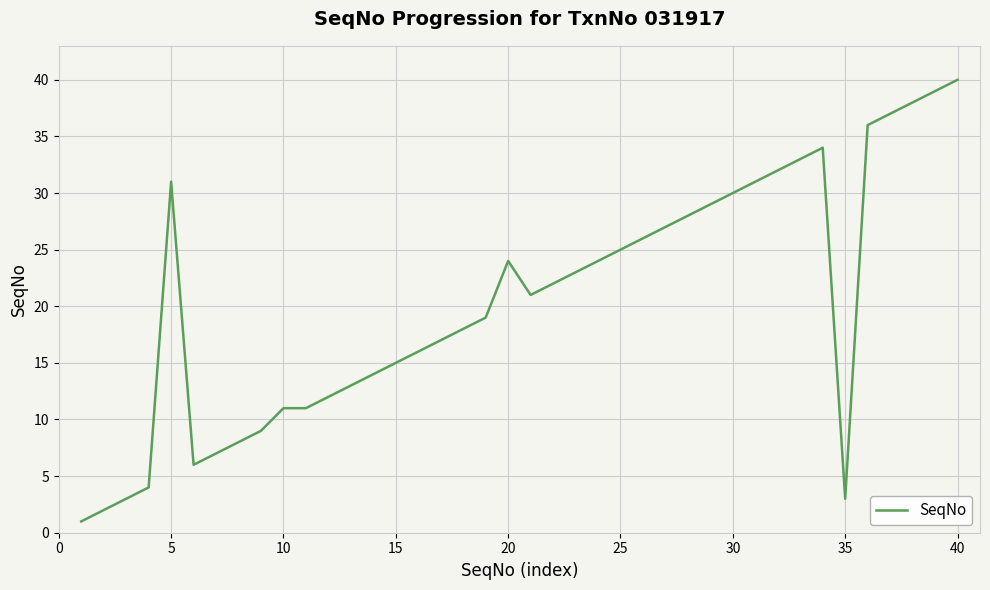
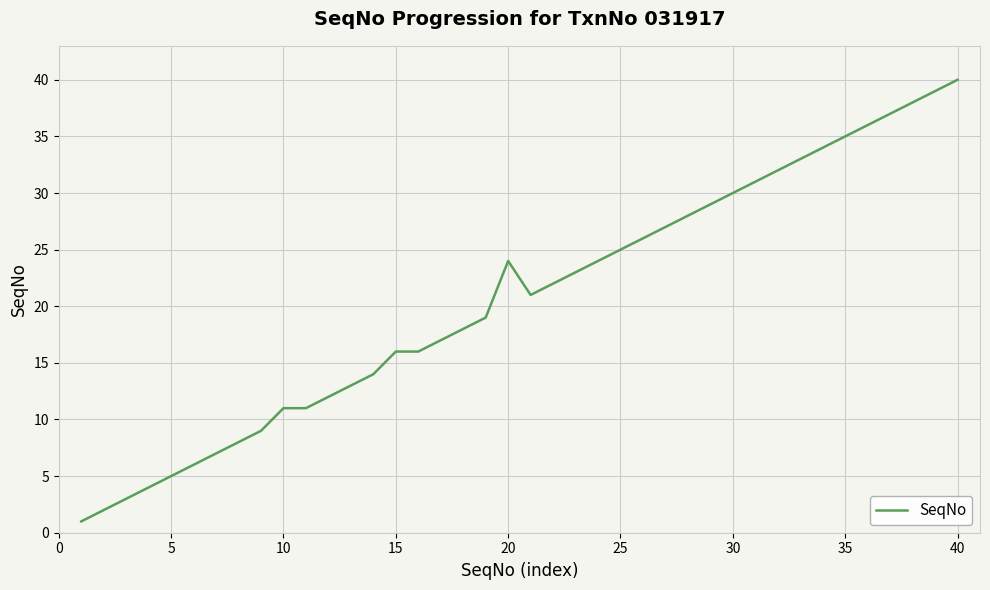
5: 31 -> 5
15: 15 -> 16
35: 3 -> 35
